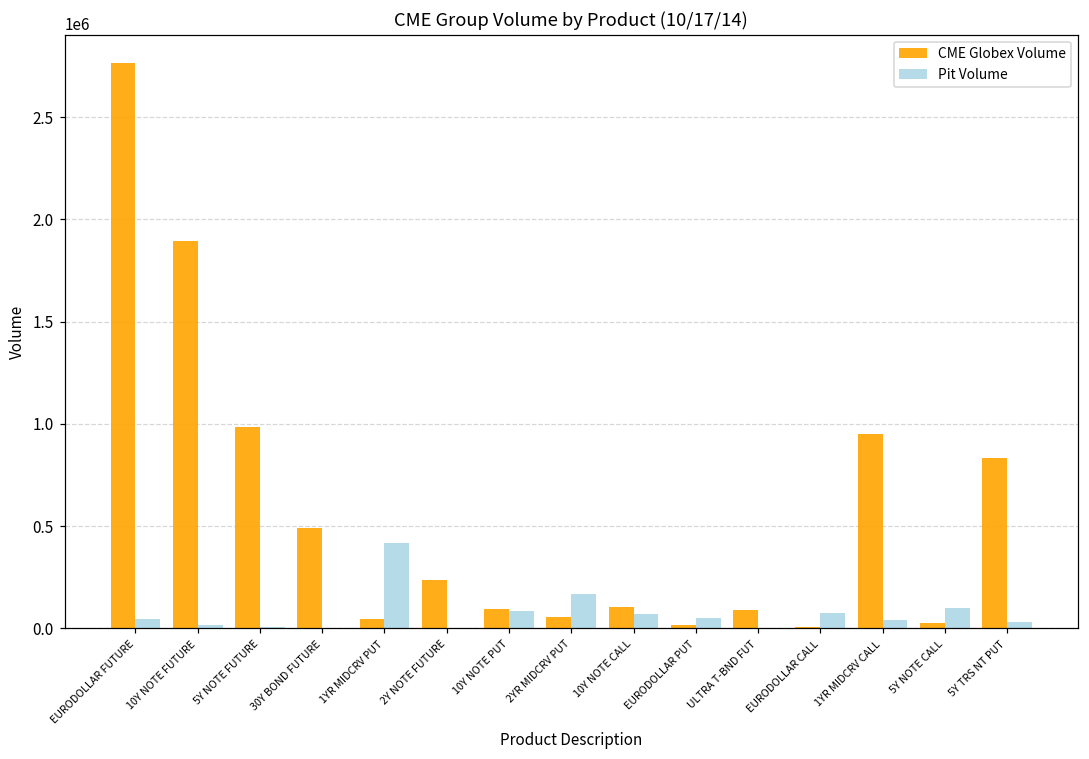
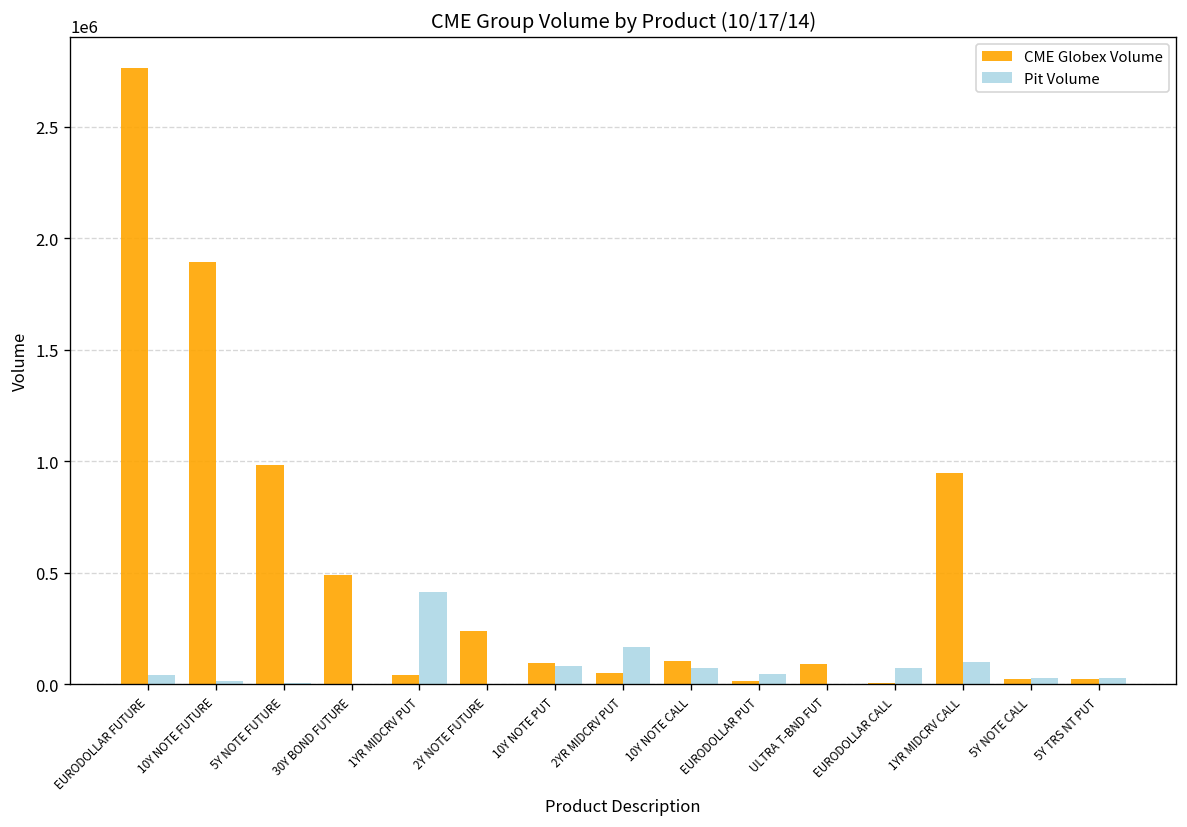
Pit Volume, 1YR MIDCRV CALL: 40000 -> 100000
Pit Volume, 5Y NOTE CALL: 100000 -> 30000
CME Globex Volume, 5Y TRS NT PUT: 830000 -> 20000
